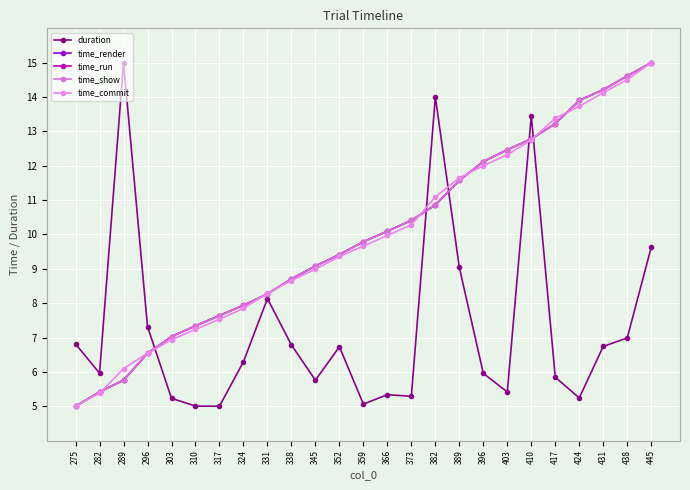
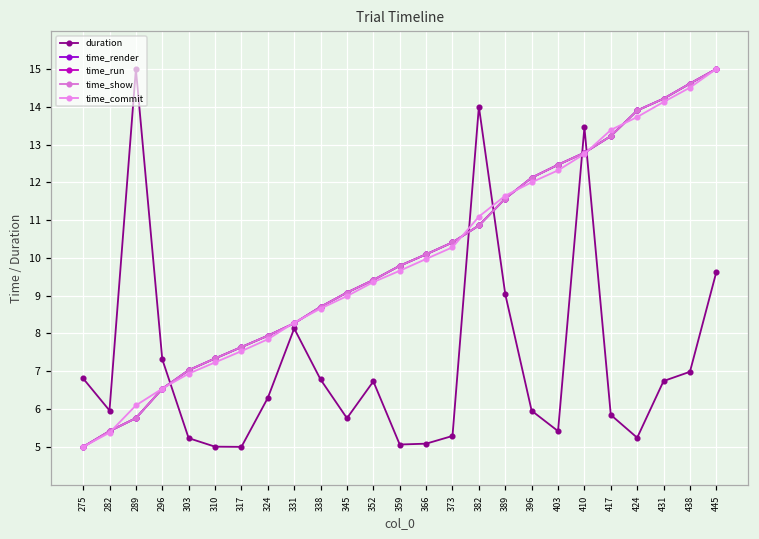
duration, 366: 5.3 -> 5.1
